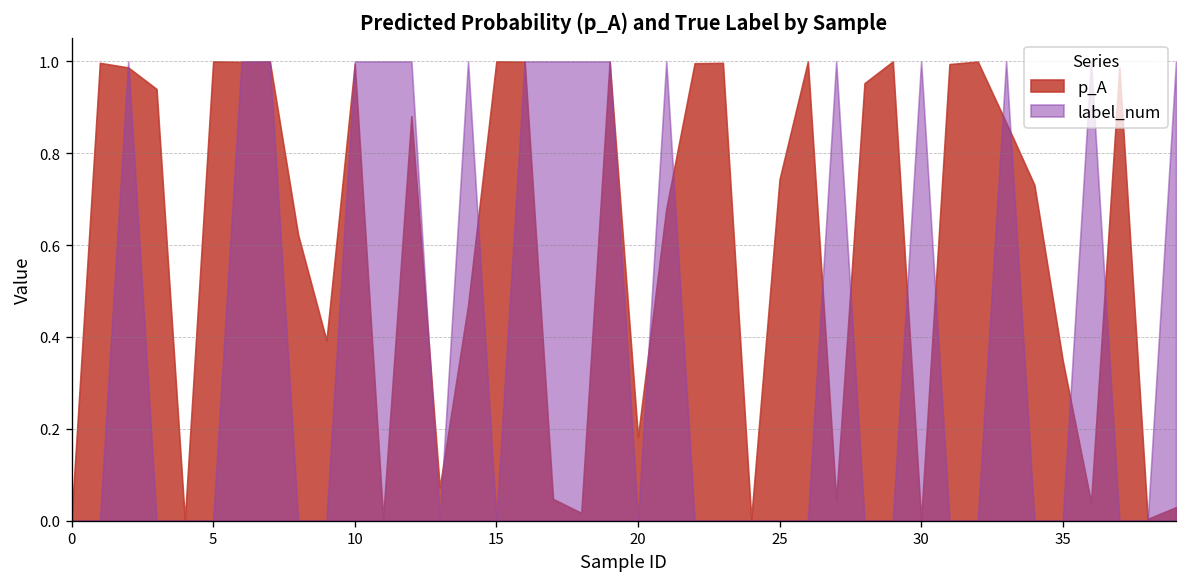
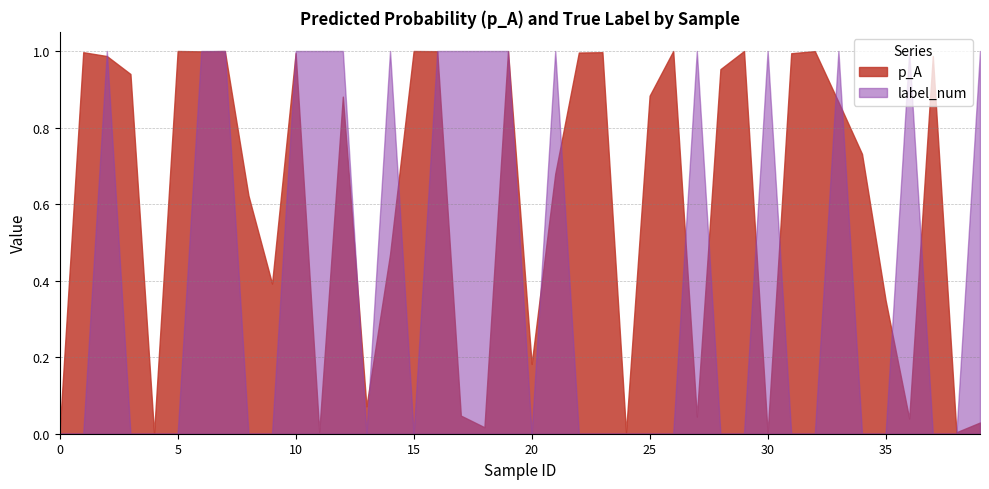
p_A, 25: 0.74 -> 0.88
